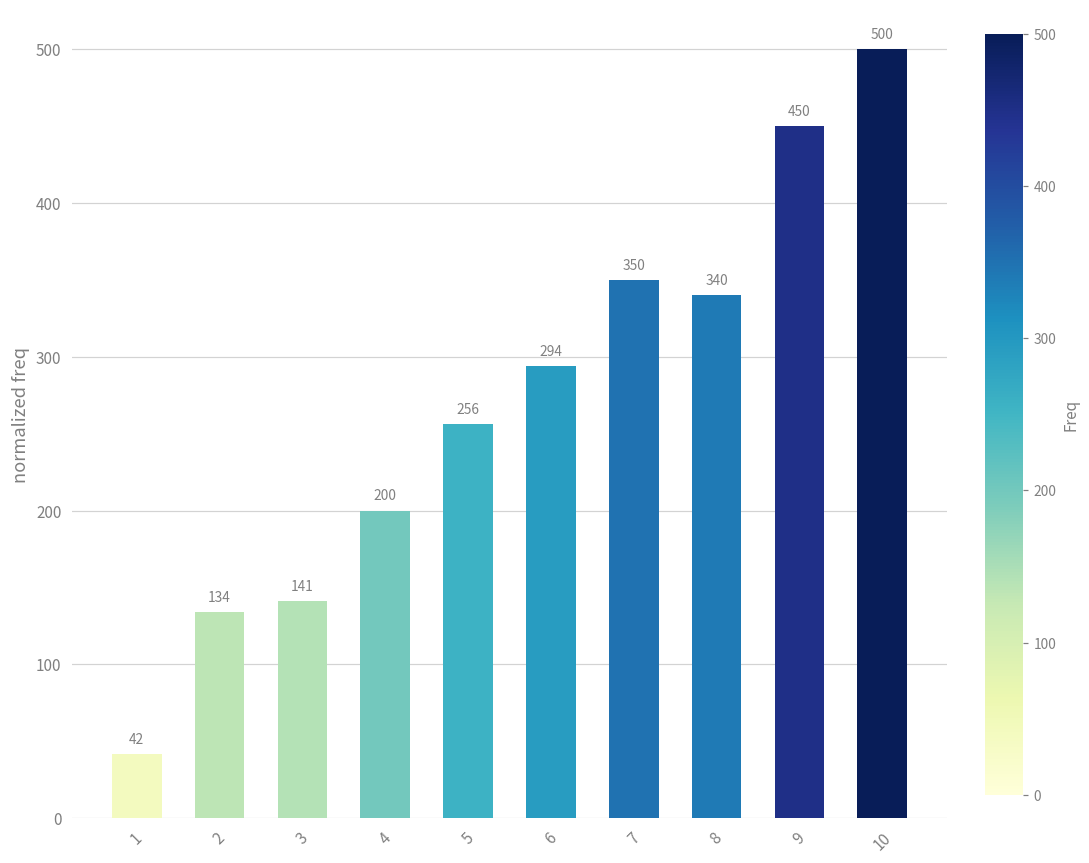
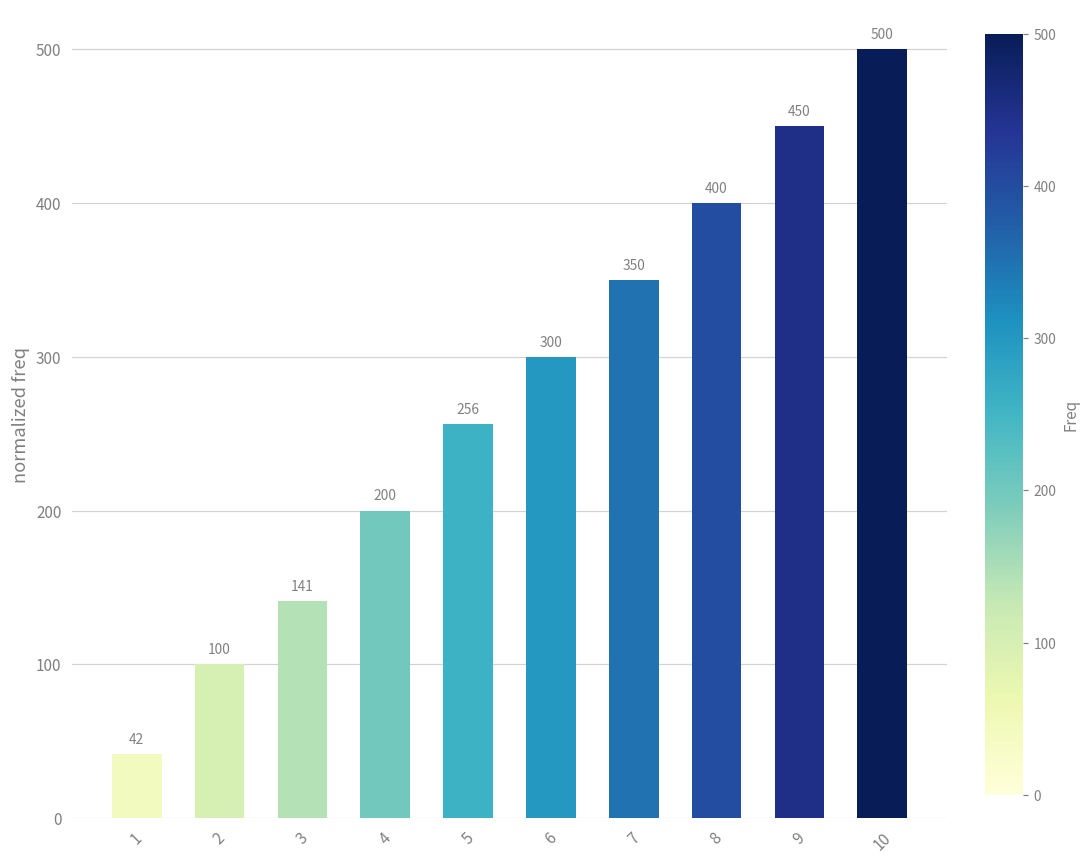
2: 134 -> 100
6: 294 -> 300
8: 340 -> 400
